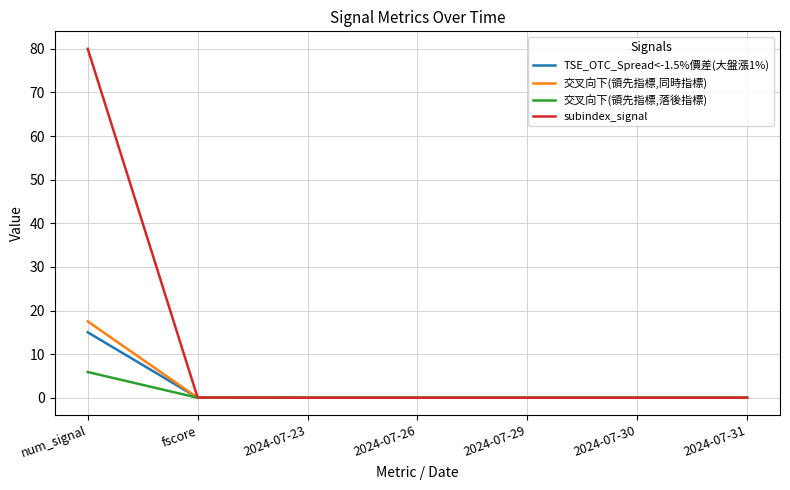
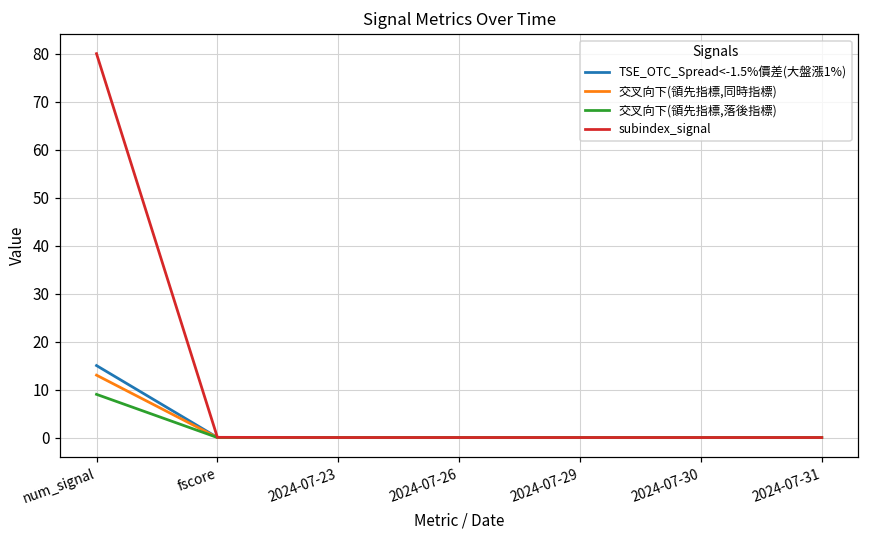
交叉向下(領先指標,同時指標), num_signal: 18 -> 13
交叉向下(領先指標,落後指標), num_signal: 6 -> 9
